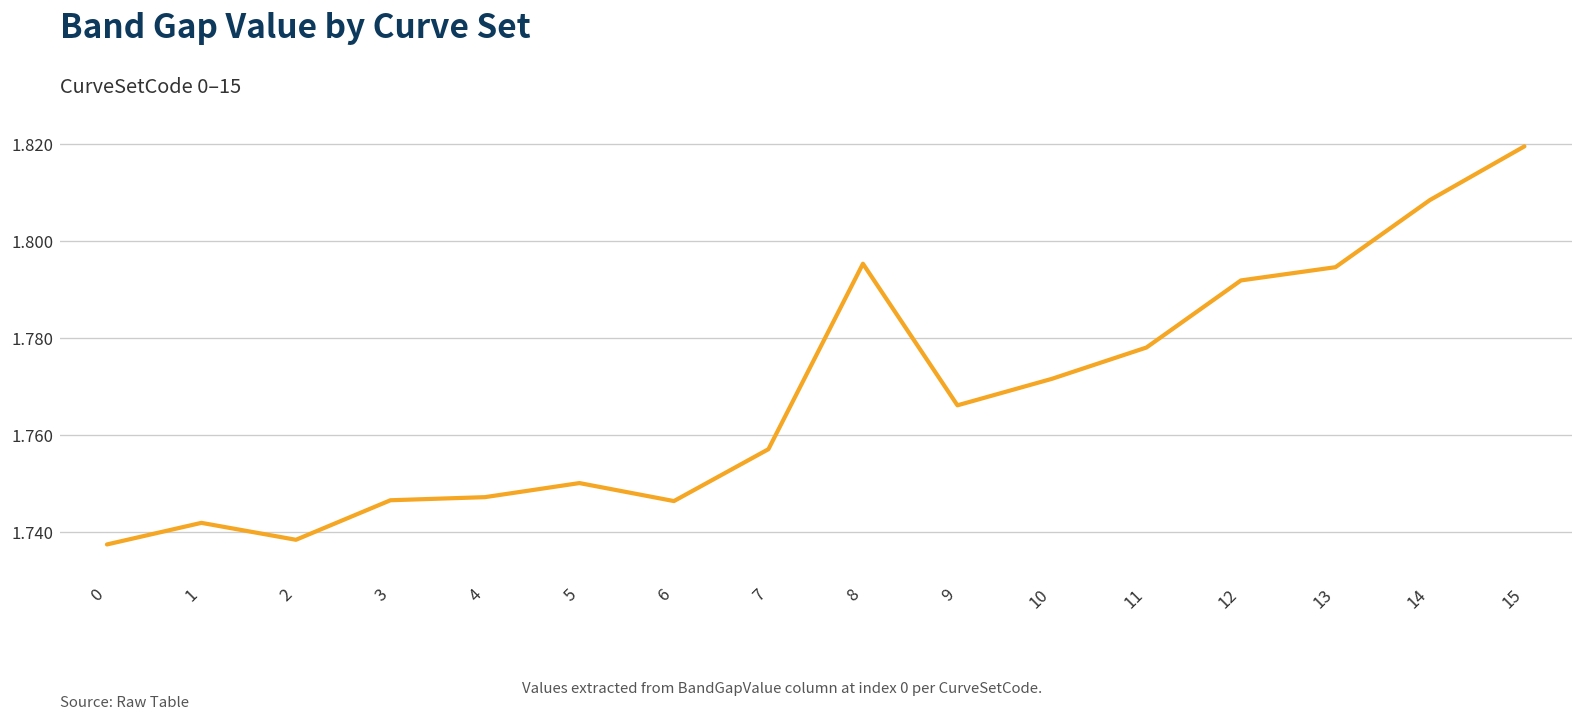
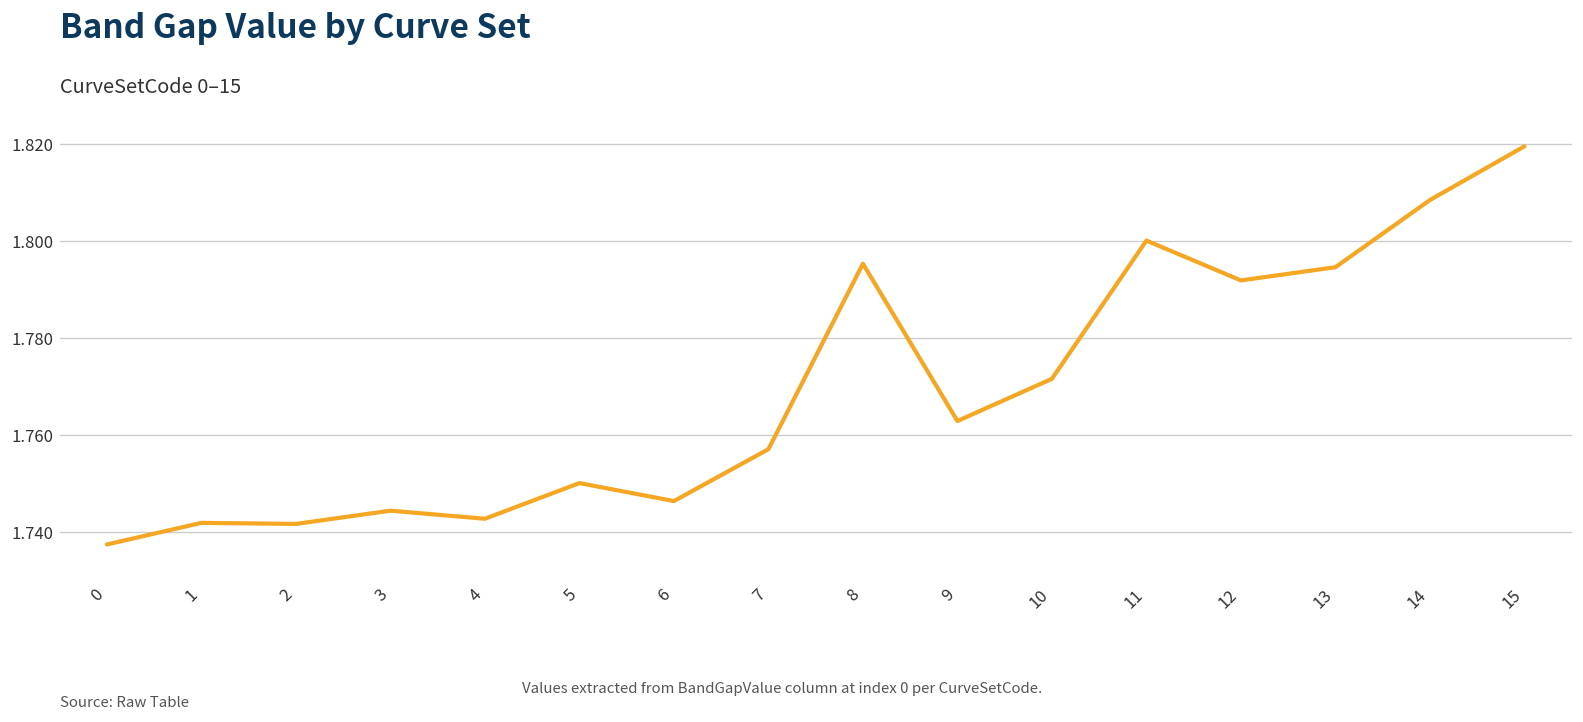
2: 1.738 -> 1.742
3: 1.747 -> 1.744
4: 1.747 -> 1.743
9: 1.766 -> 1.763
11: 1.778 -> 1.800
